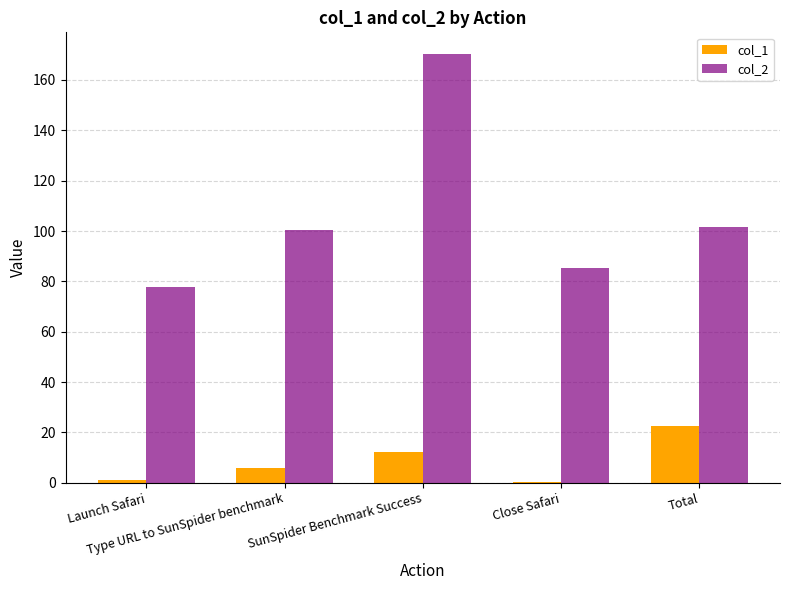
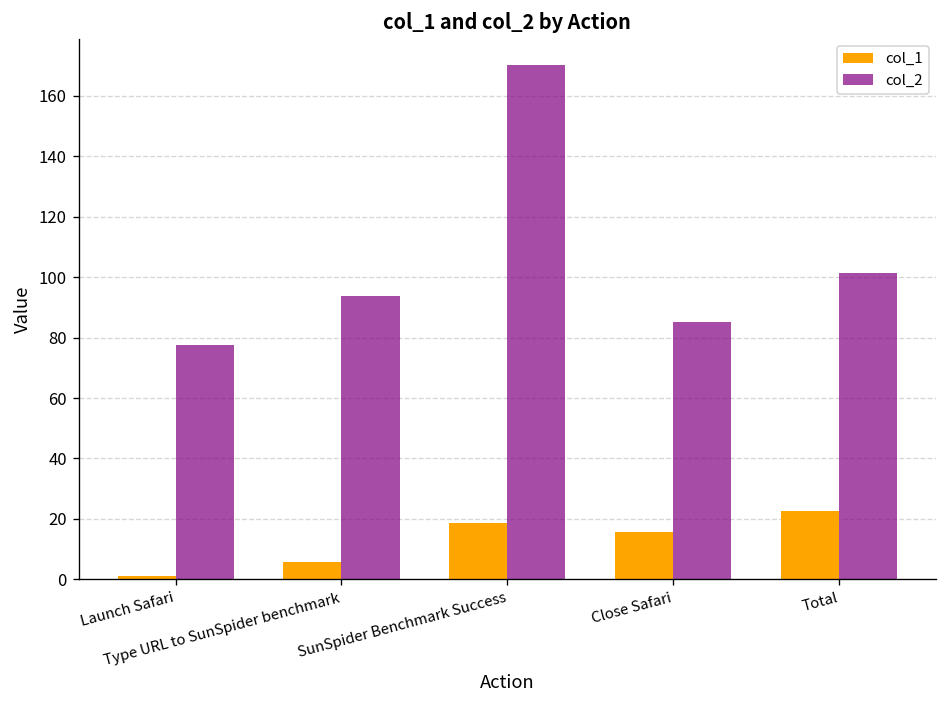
col_2, Type URL to SunSpider benchmark: 100 -> 94
col_1, SunSpider Benchmark Success: 12 -> 19
col_1, Close Safari: 0 -> 16
